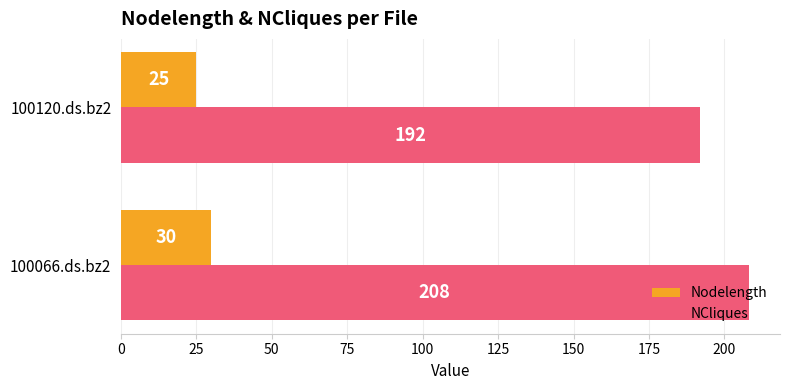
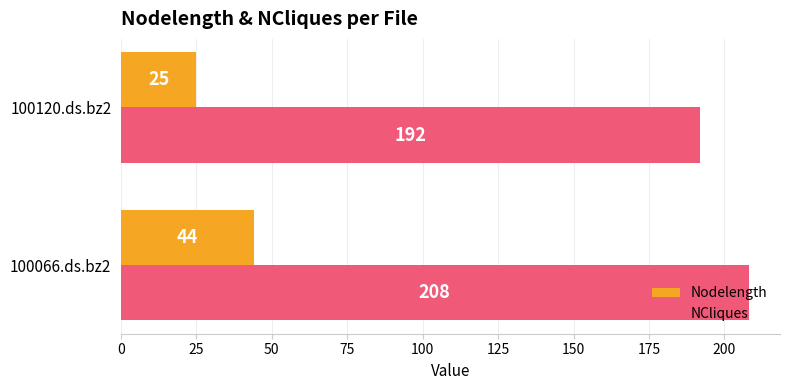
Nodelength, 100066.ds.bz2: 30 -> 44
